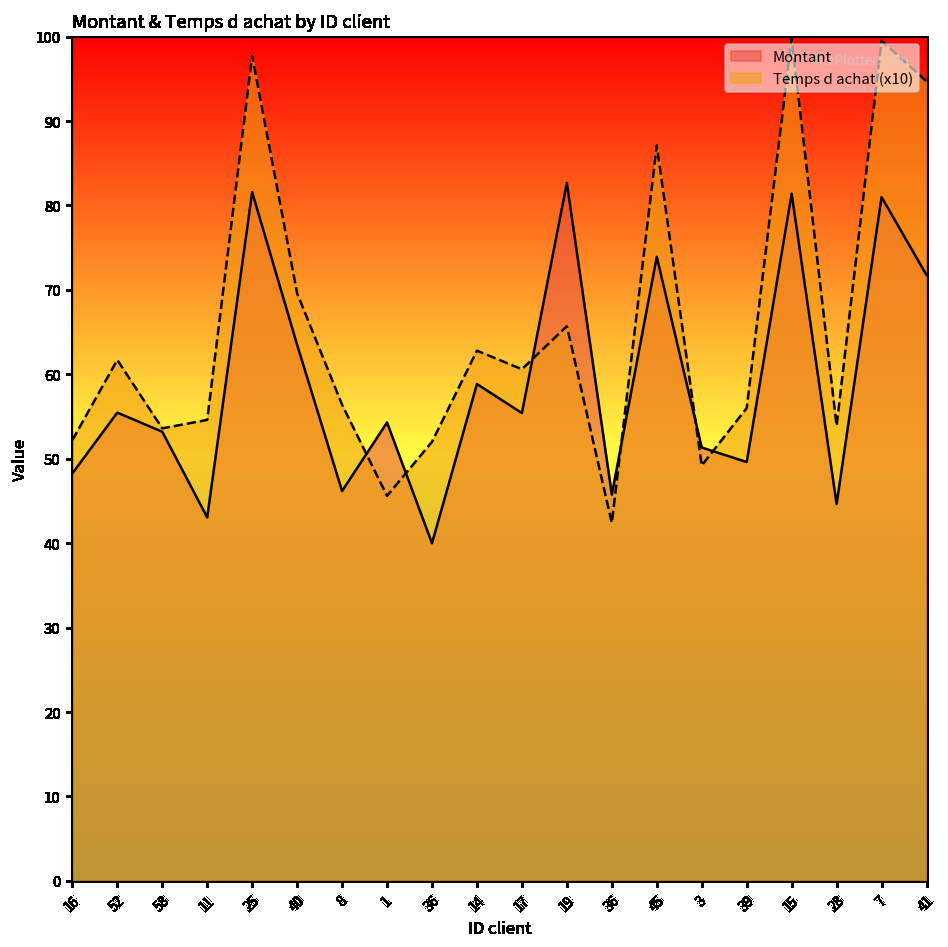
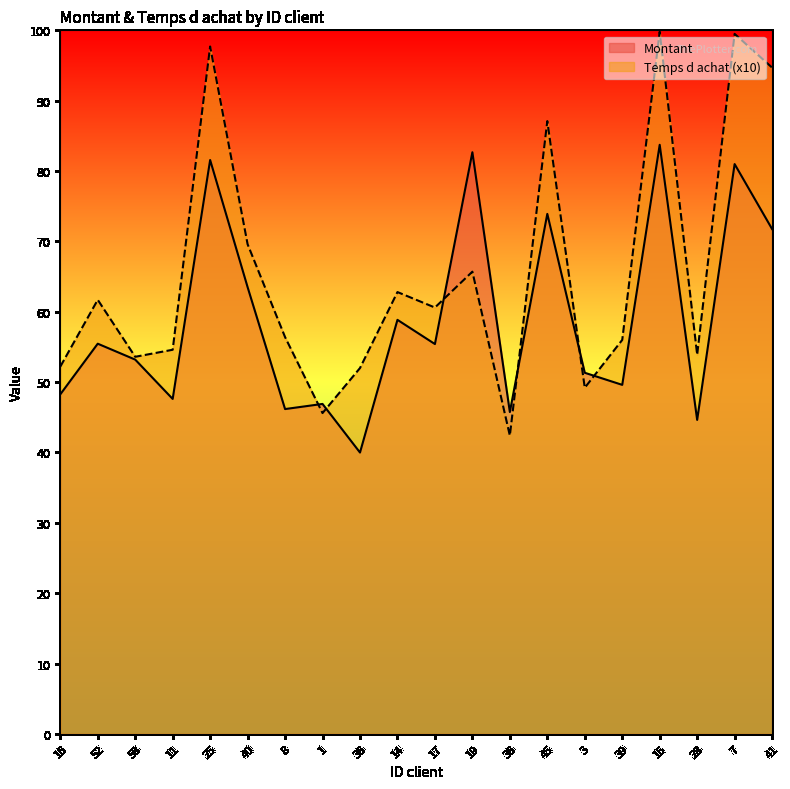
Montant, 11: 43 -> 48
Montant, 1: 54 -> 47
Montant, 15: 81 -> 84
